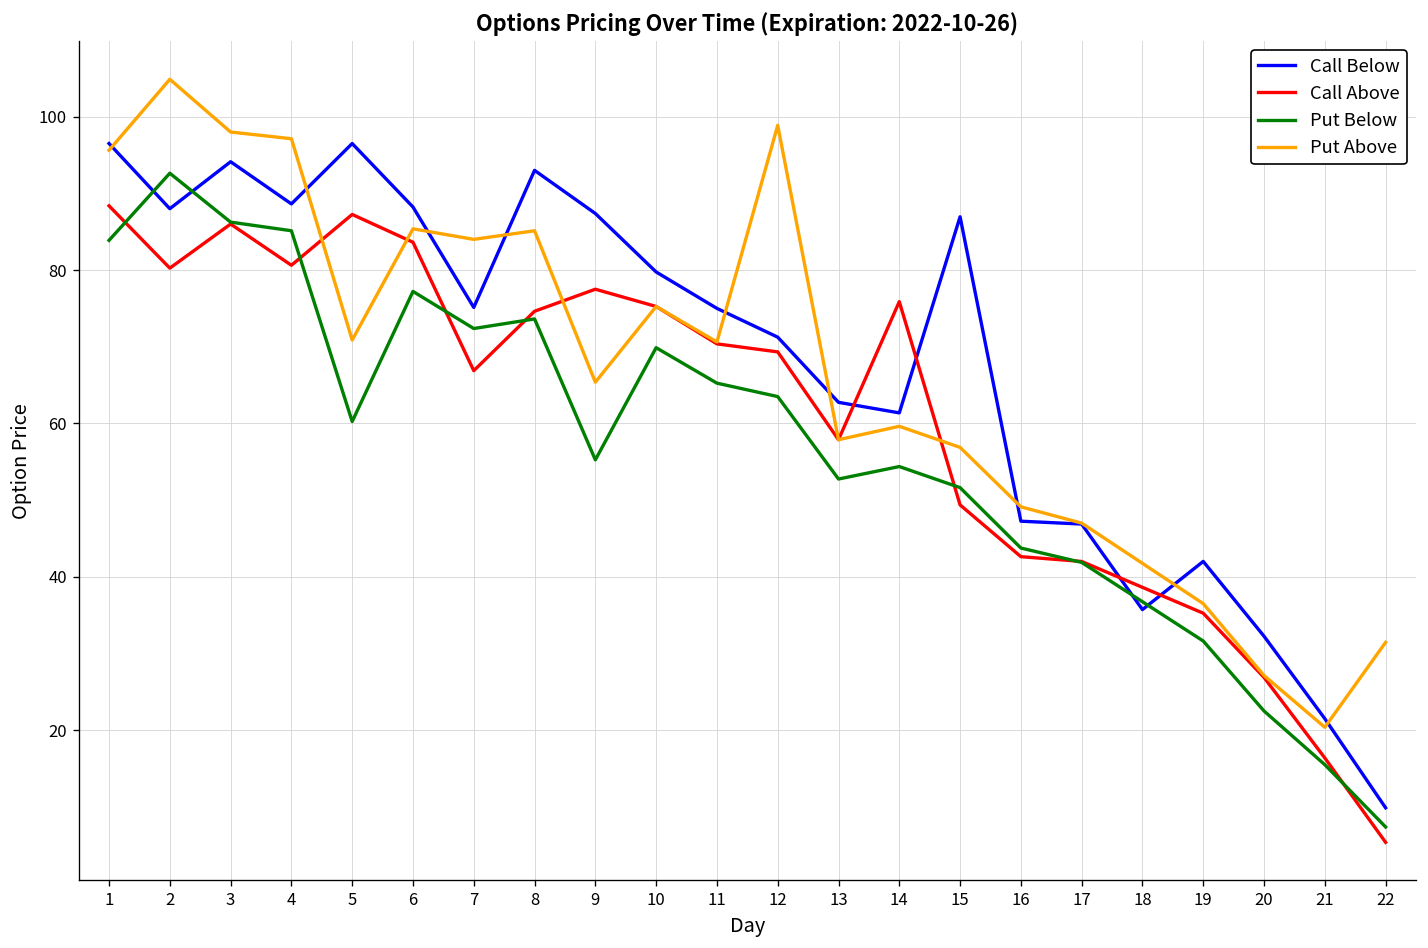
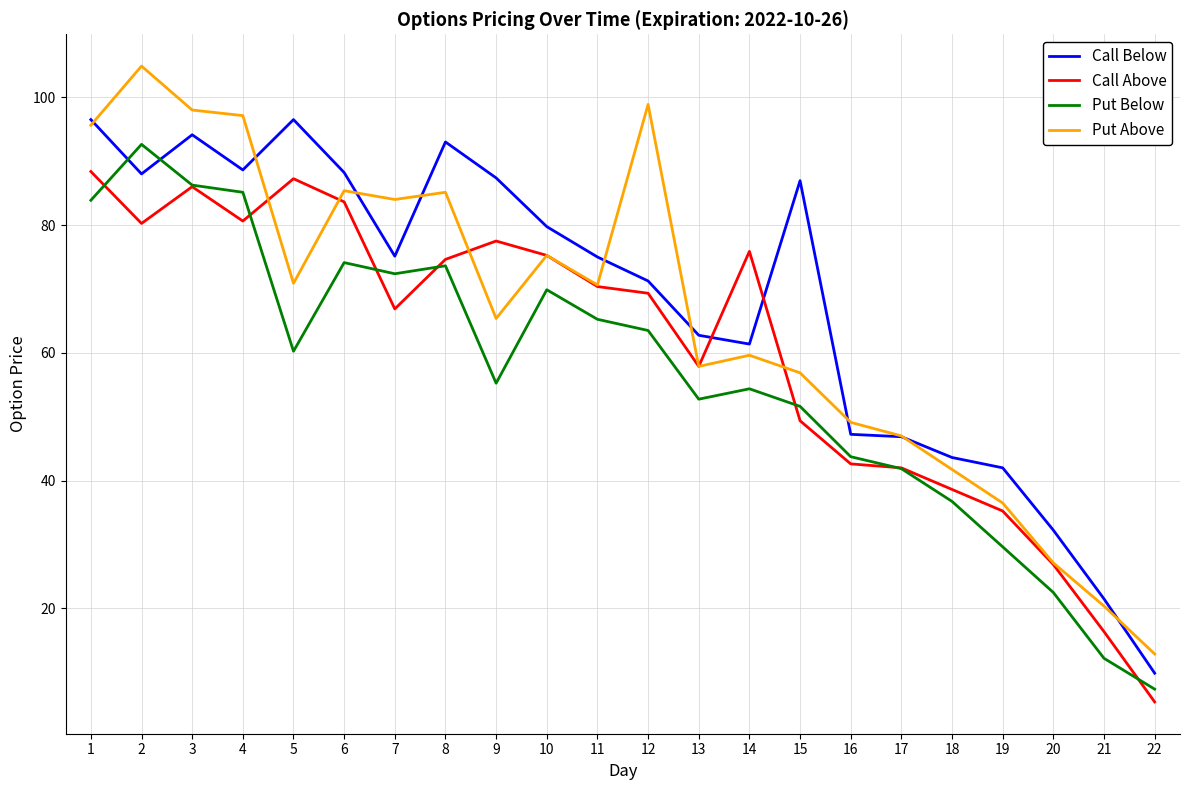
Put Below, 6: 77 -> 74
Call Below, 18: 36 -> 44
Put Below, 19: 32 -> 30
Put Below, 21: 16 -> 12
Put Above, 22: 31 -> 13
